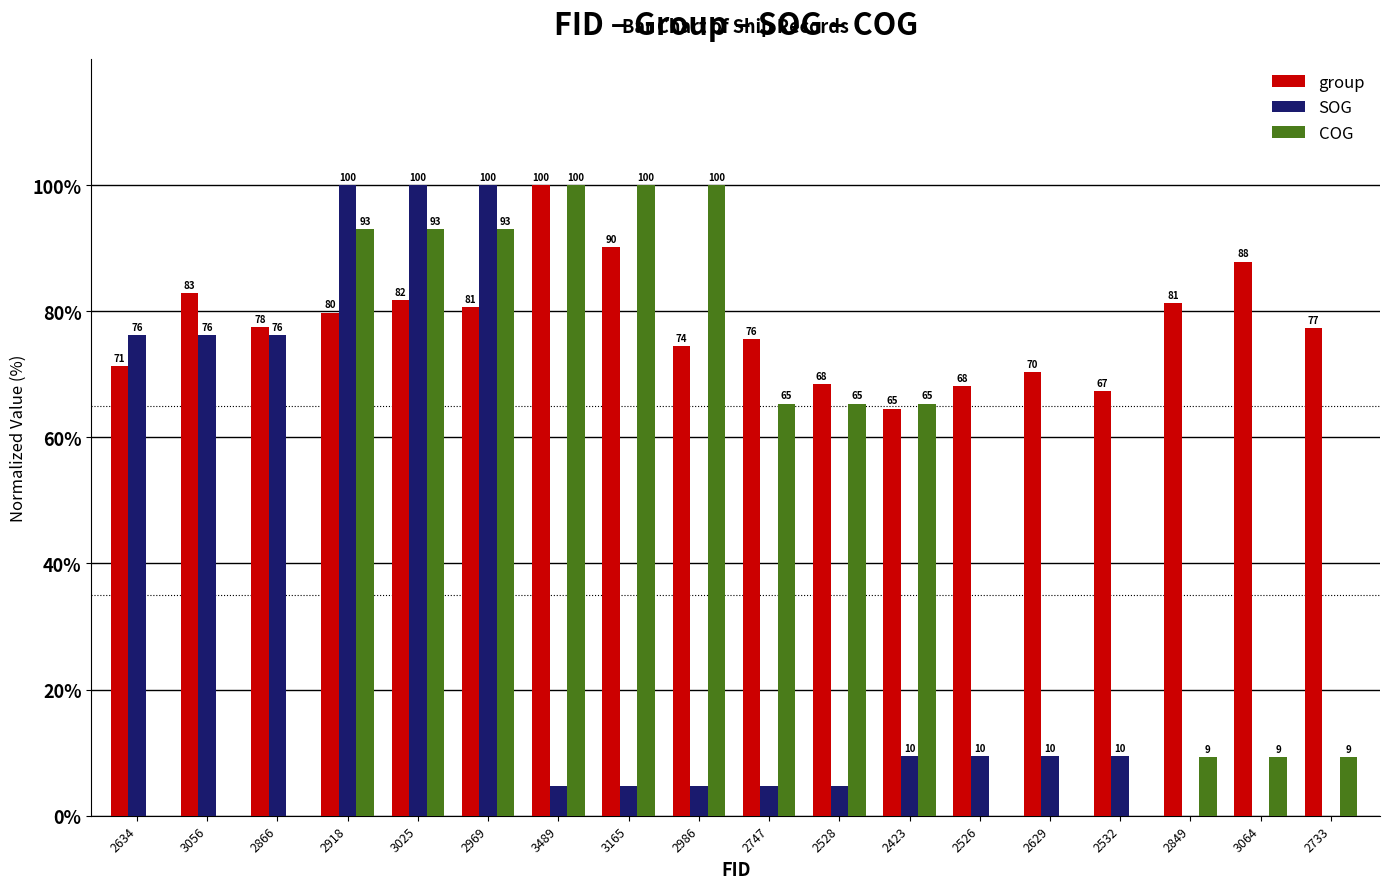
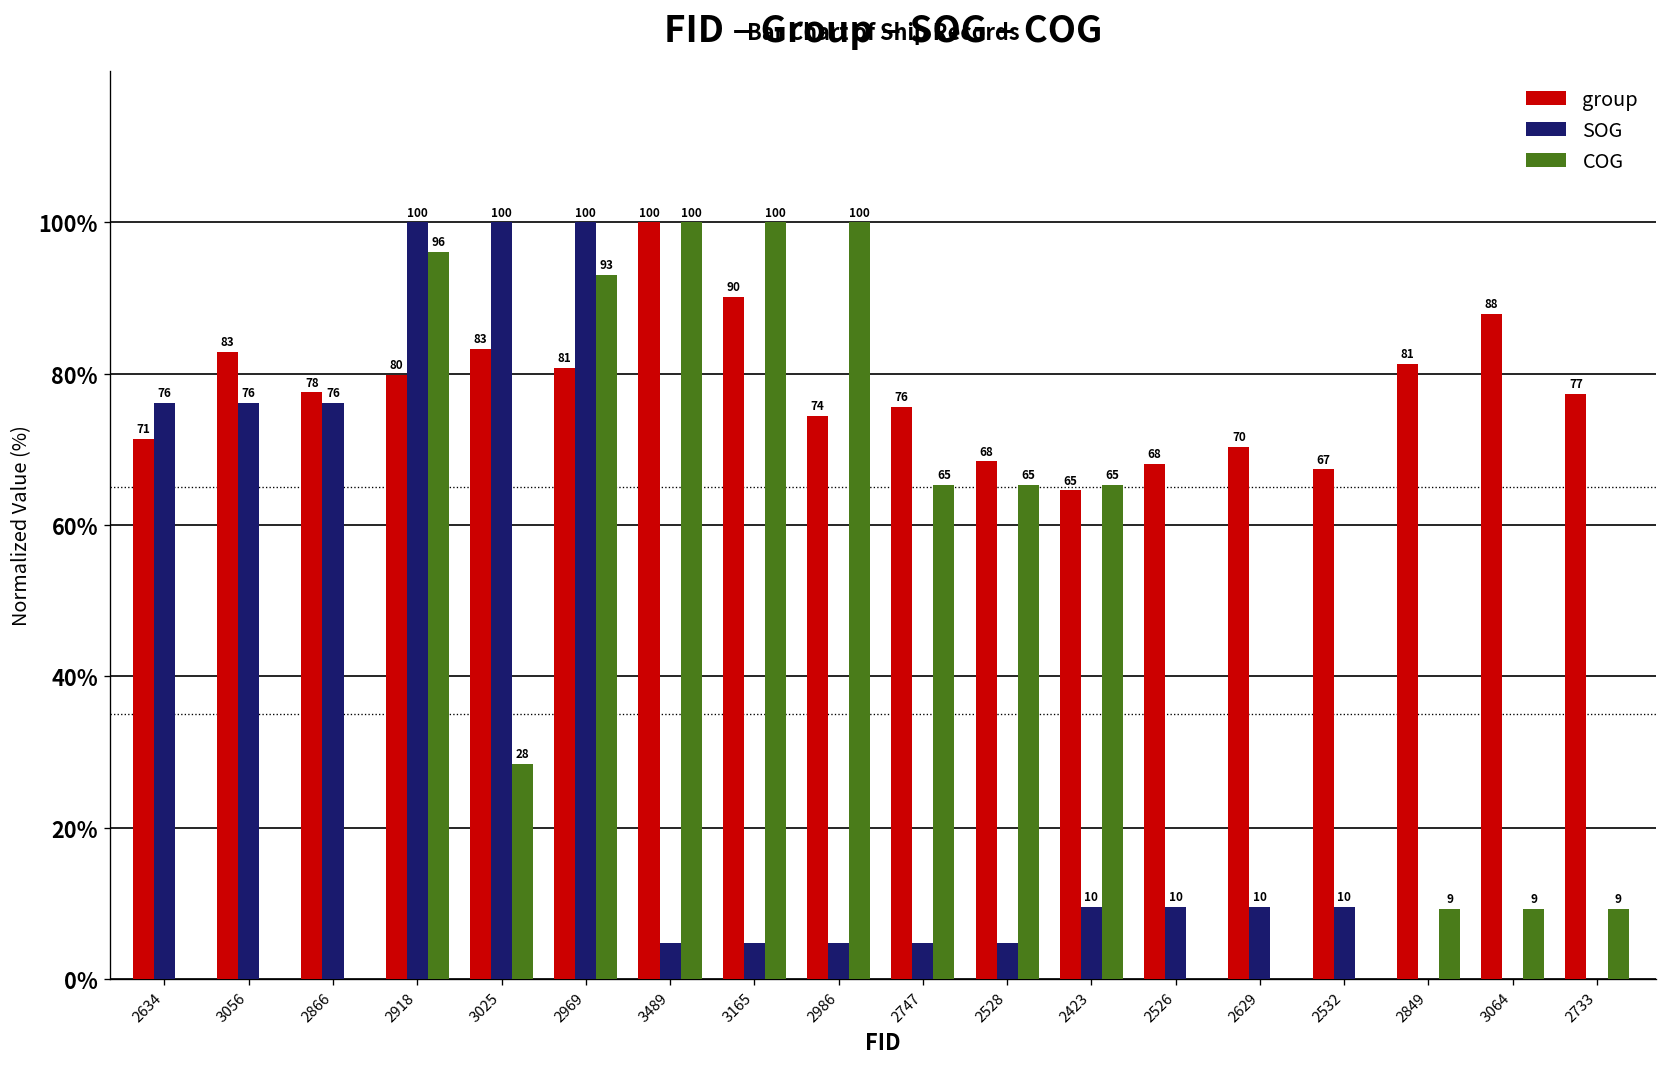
COG, 2918: 93 -> 96
group, 3025: 82 -> 83
COG, 3025: 93 -> 28
